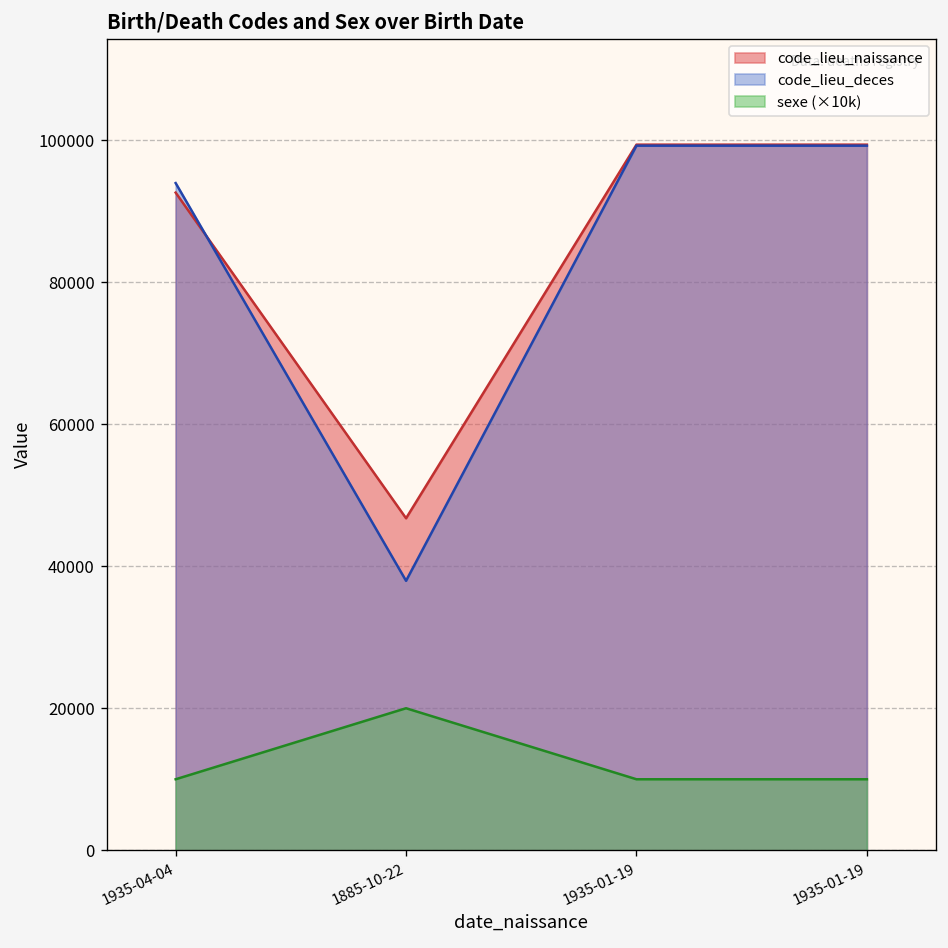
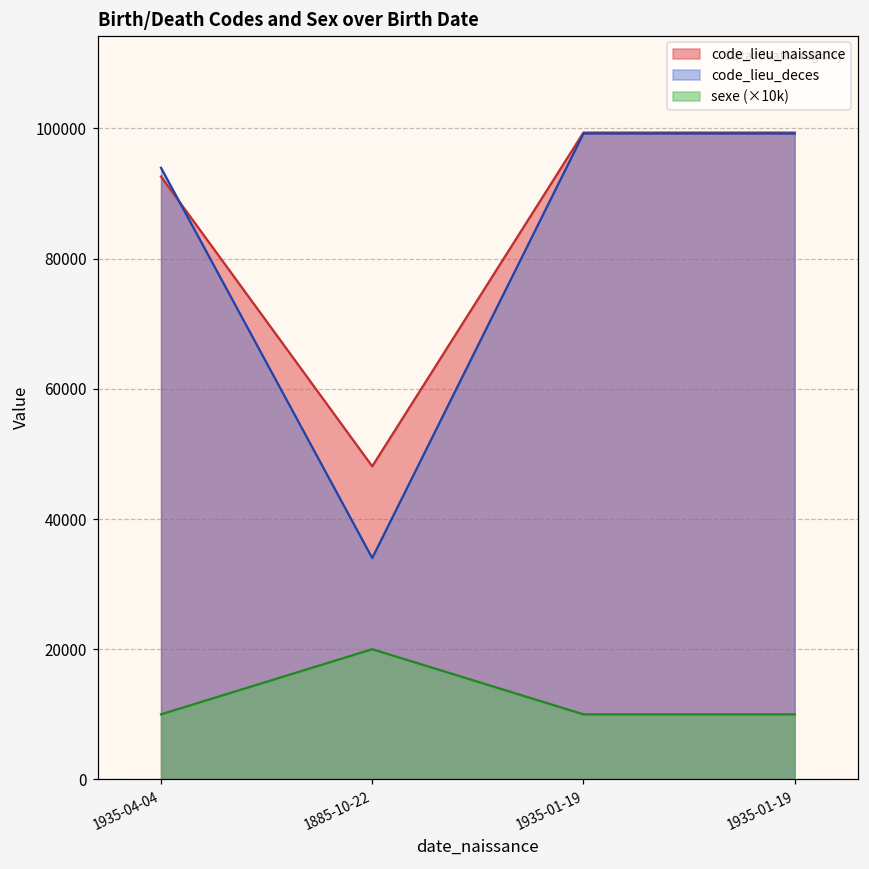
code_lieu_naissance, 1885-10-22: 47000 -> 48000
code_lieu_deces, 1885-10-22: 38000 -> 34000
